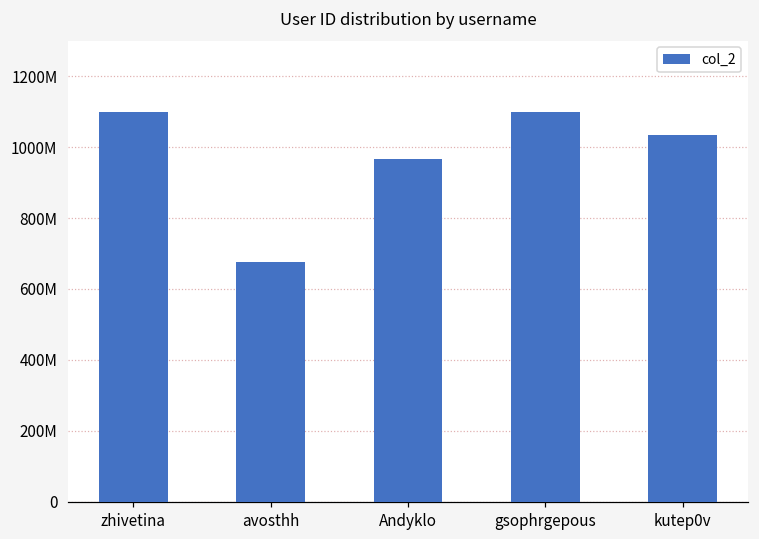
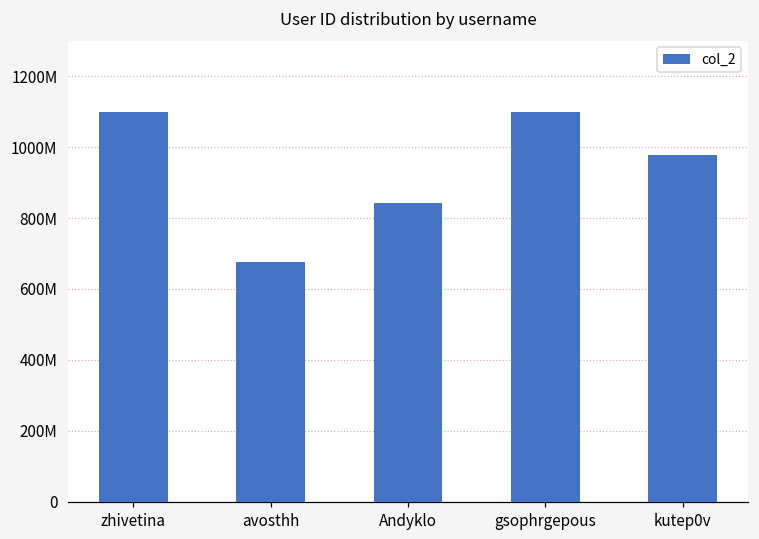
Andyklo: 970000000 -> 840000000
kutep0v: 1030000000 -> 980000000
